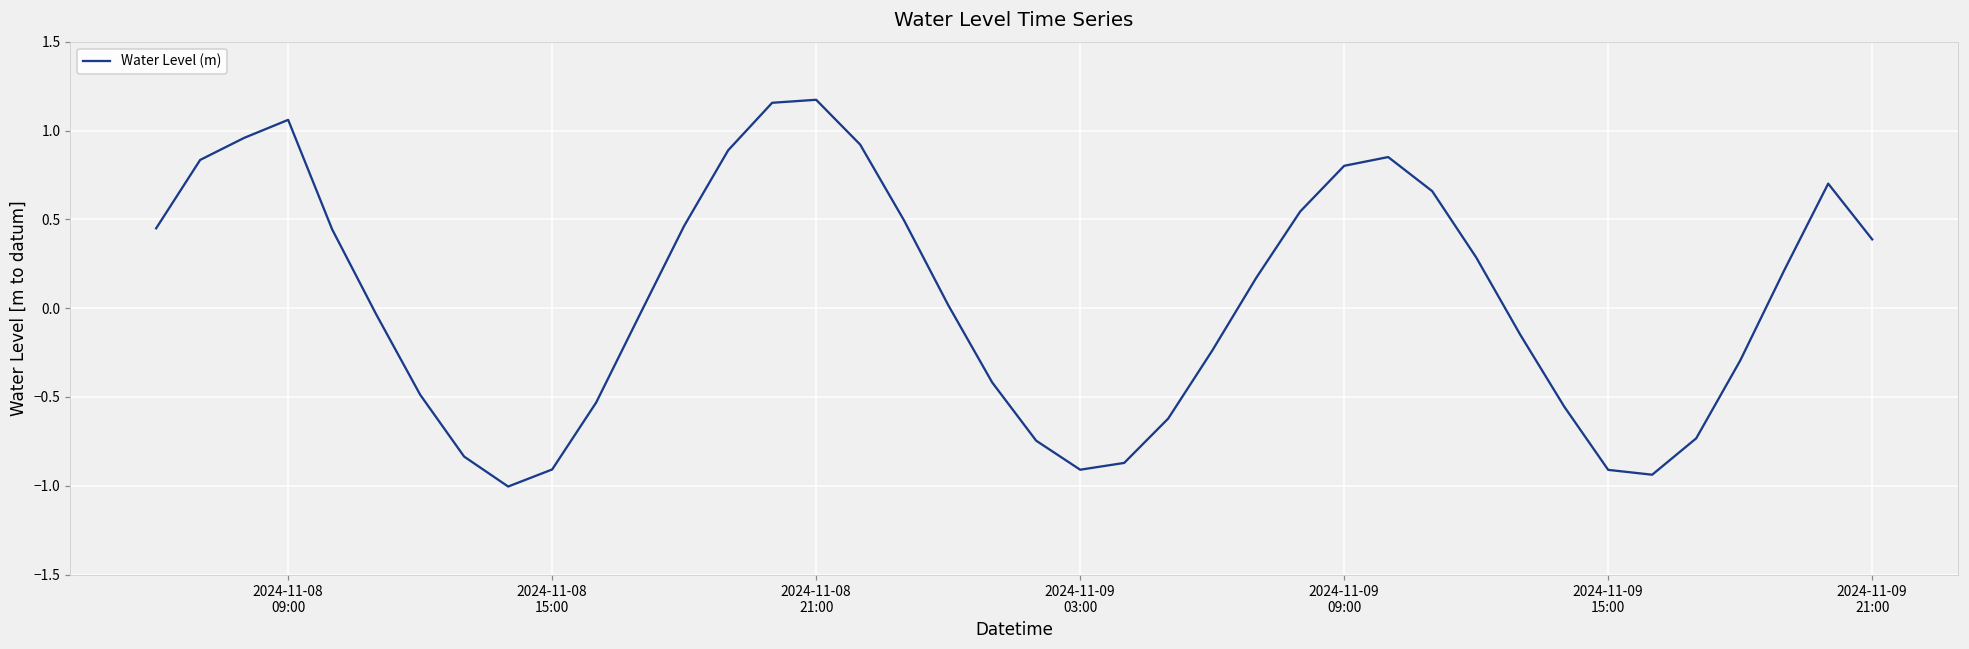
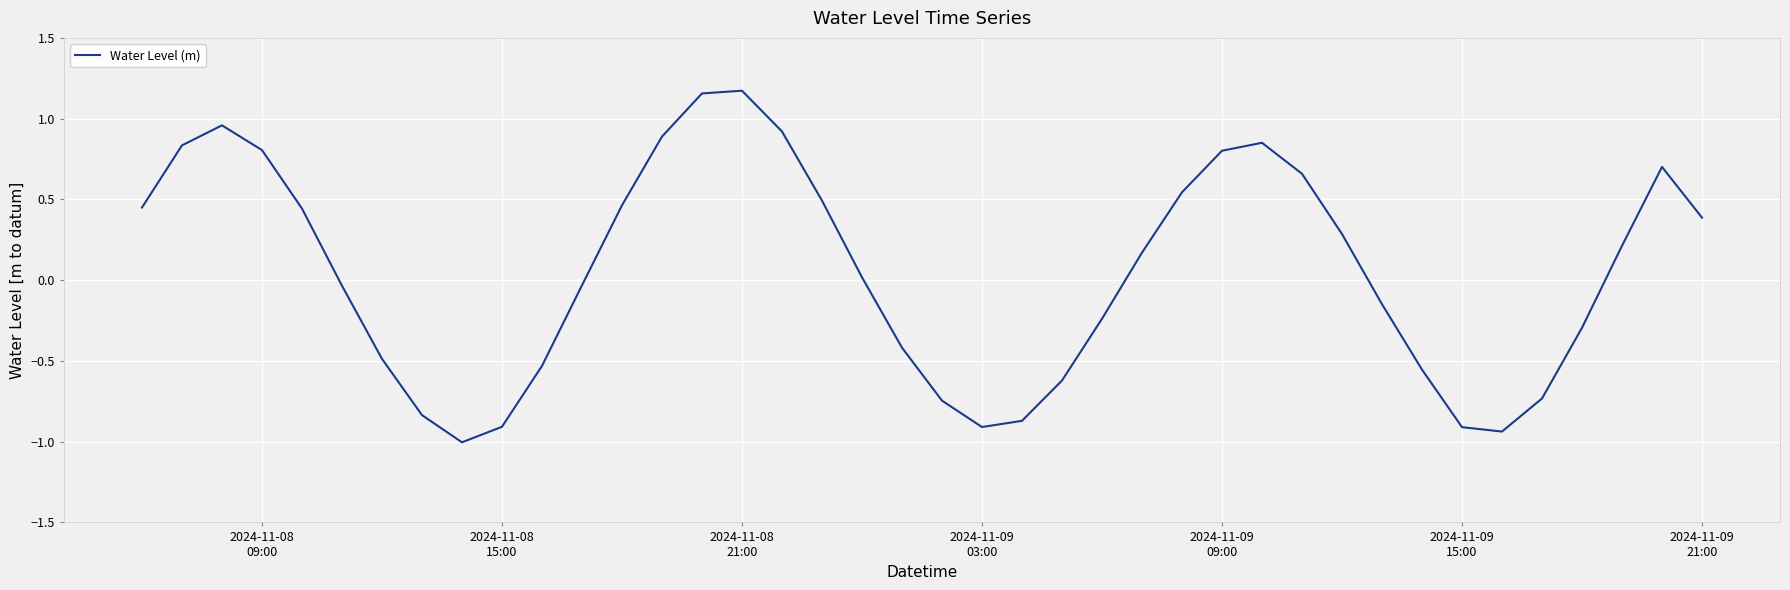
2024-11-08 09:00: 1.06 -> 0.81
